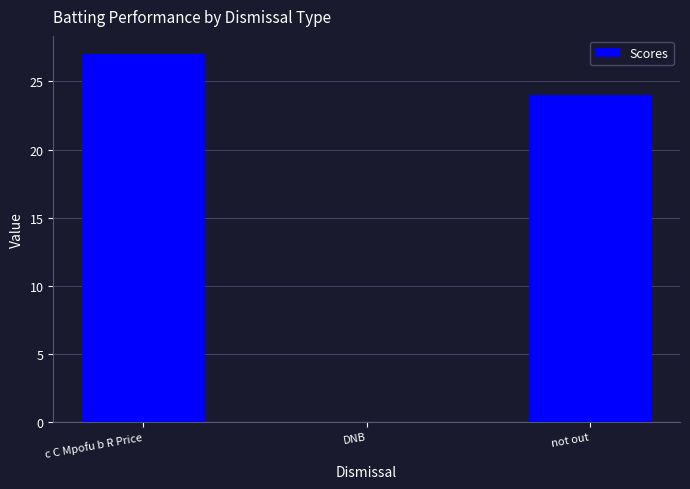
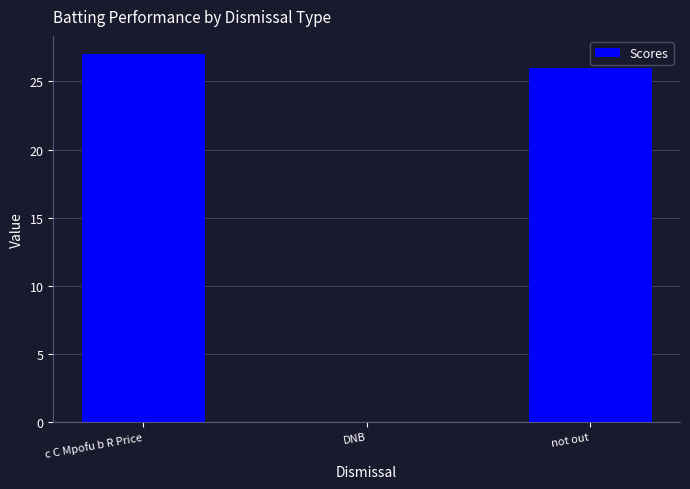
not out: 24 -> 26
